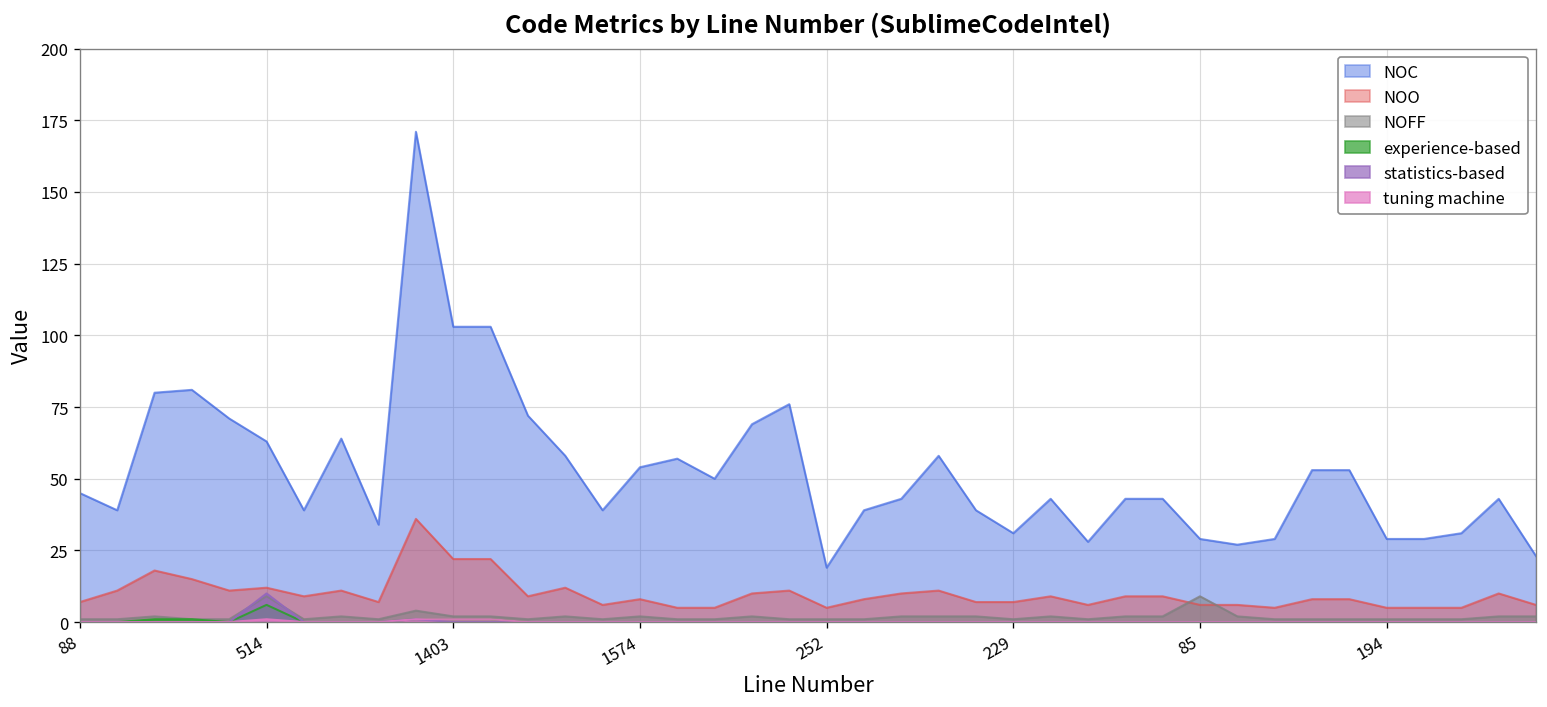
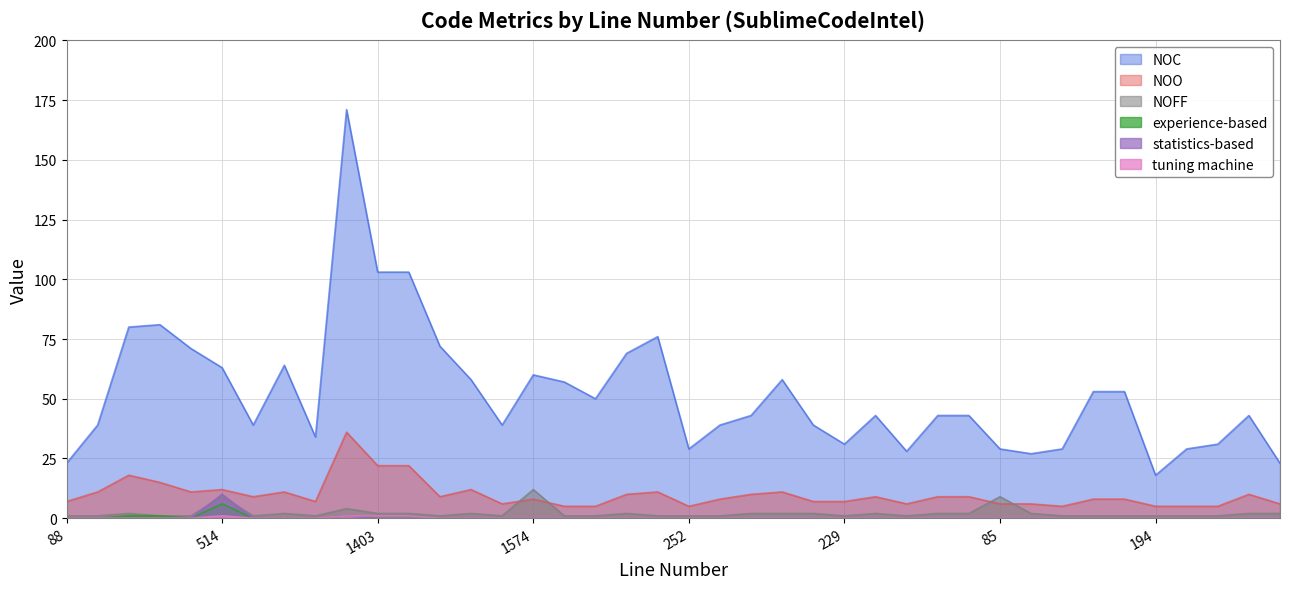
NOC, 88: 45 -> 23
NOC, 1574: 54 -> 60
NOFF, 1574: 2 -> 12
NOC, 252: 19 -> 29
NOC, 194: 29 -> 18
